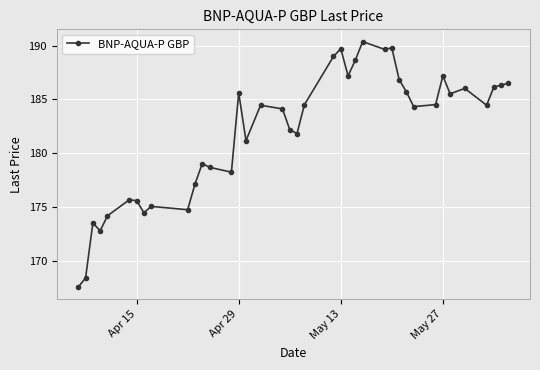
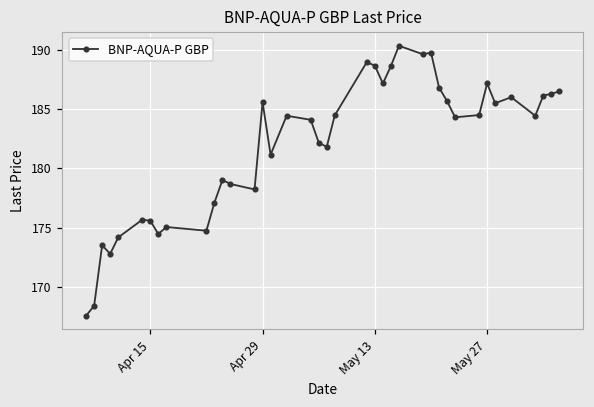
May 13: 189.7 -> 188.7
